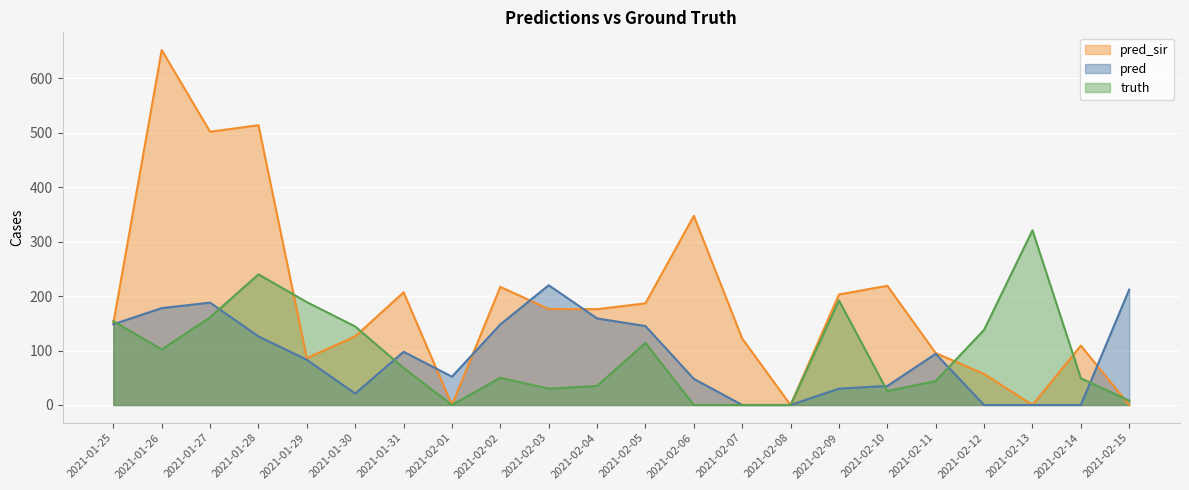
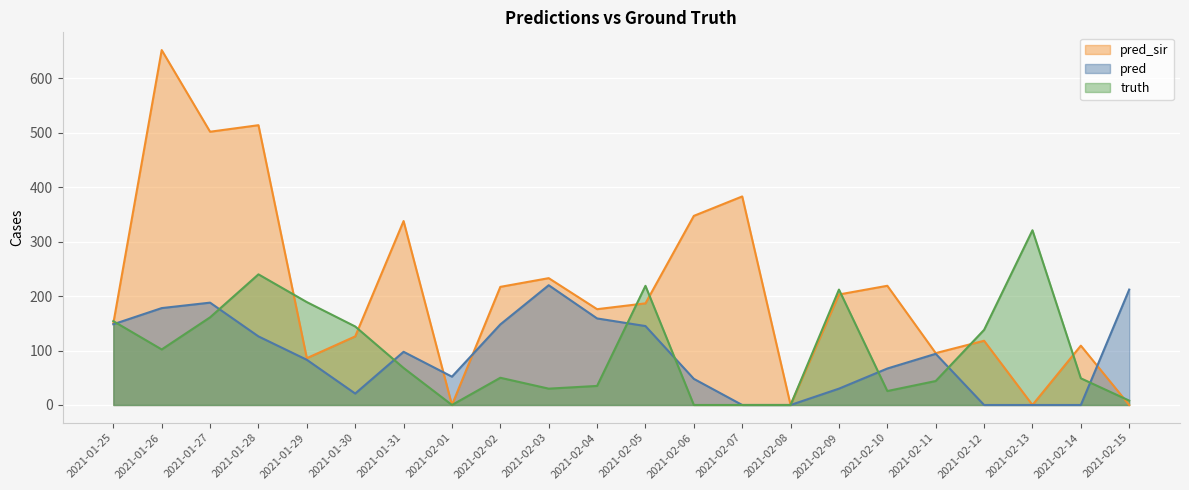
pred_sir, 2021-01-31: 210 -> 340
pred_sir, 2021-02-03: 180 -> 230
truth, 2021-02-05: 110 -> 220
pred_sir, 2021-02-07: 120 -> 380
truth, 2021-02-09: 190 -> 210
pred, 2021-02-10: 40 -> 70
pred_sir, 2021-02-12: 60 -> 120
